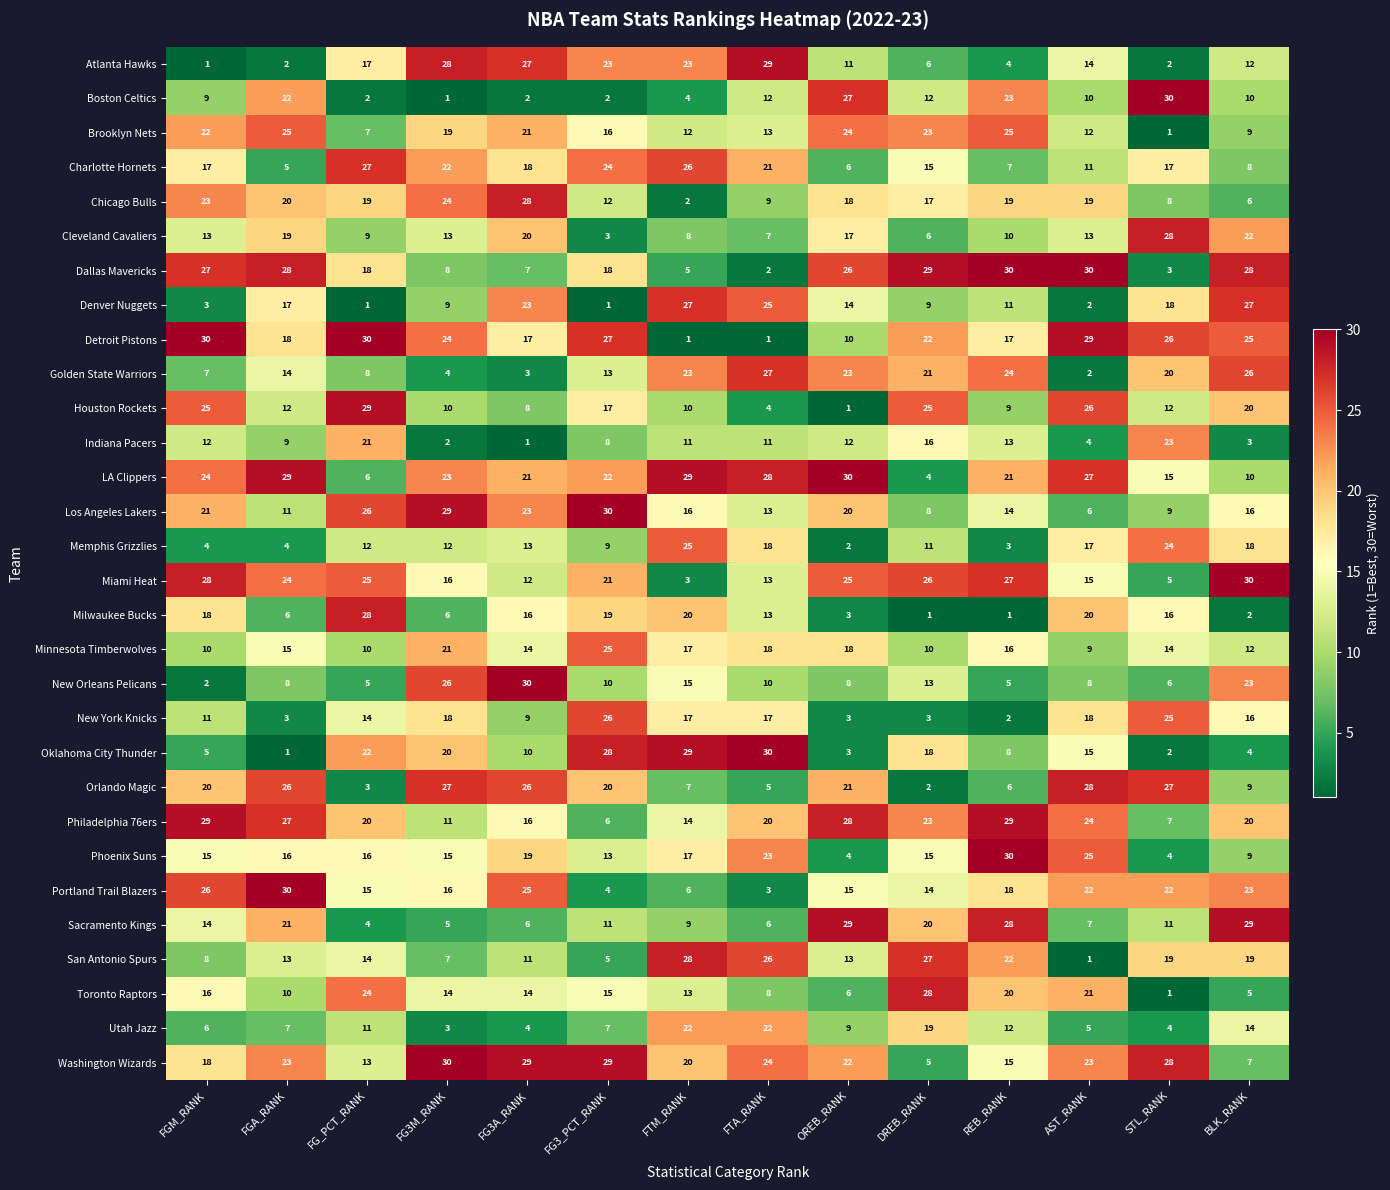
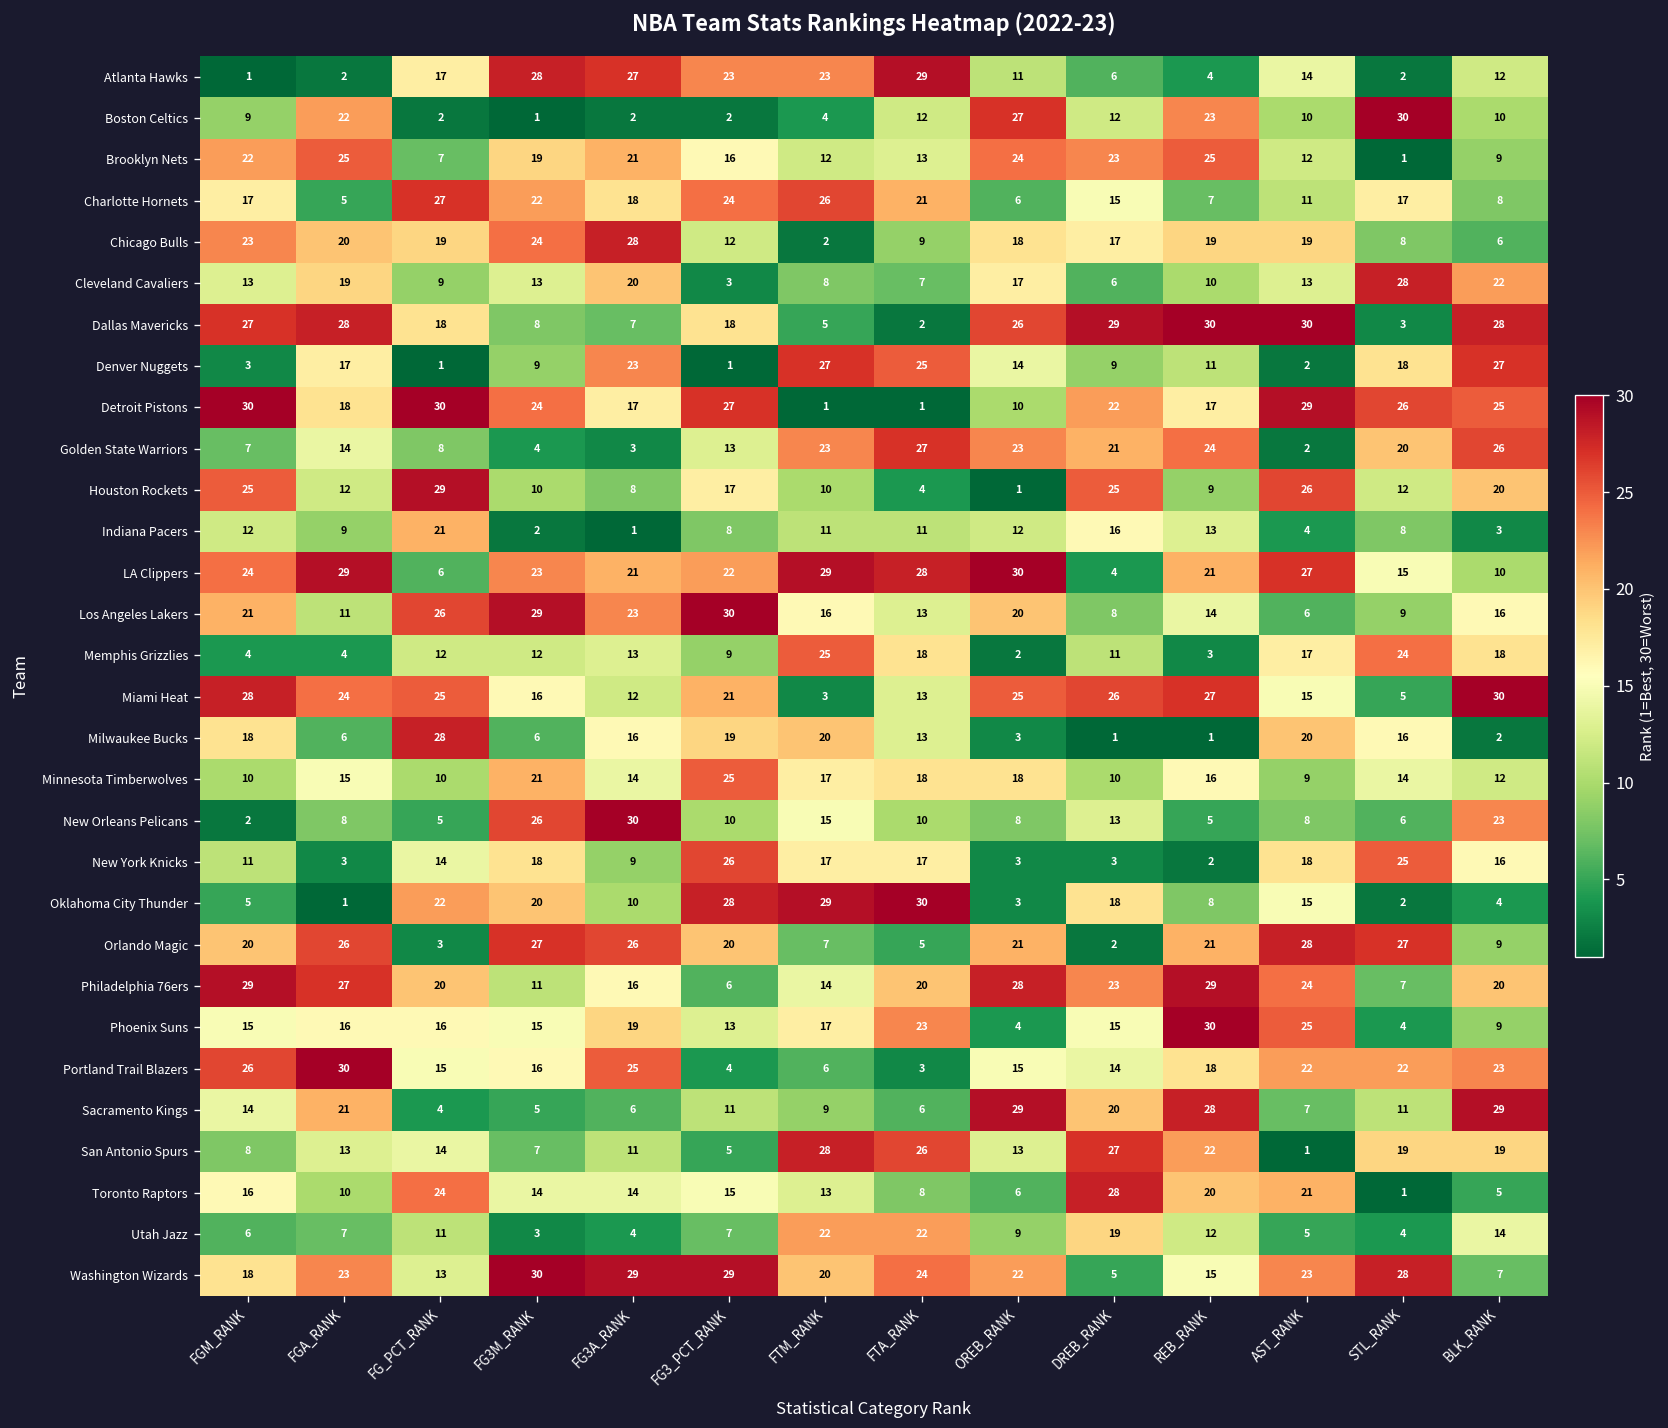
Indiana Pacers, STL_RANK: 23 -> 8
Orlando Magic, REB_RANK: 6 -> 21
